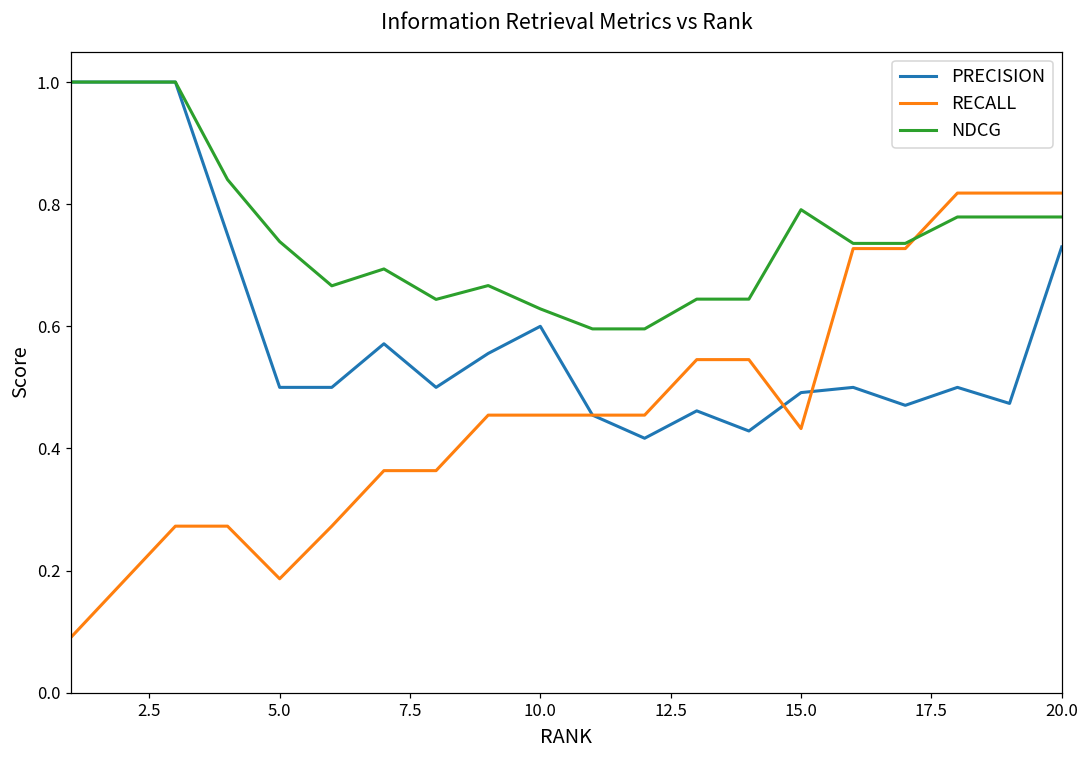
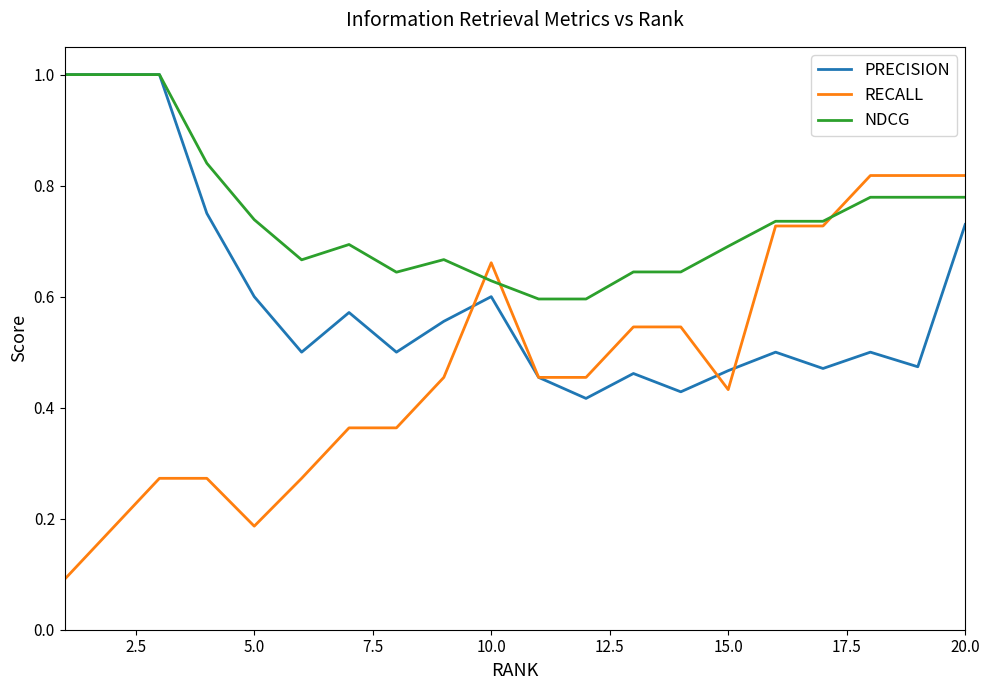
PRECISION, 5.0: 0.5 -> 0.6
RECALL, 10.0: 0.45 -> 0.66
PRECISION, 15.0: 0.49 -> 0.47
NDCG, 15.0: 0.79 -> 0.69
